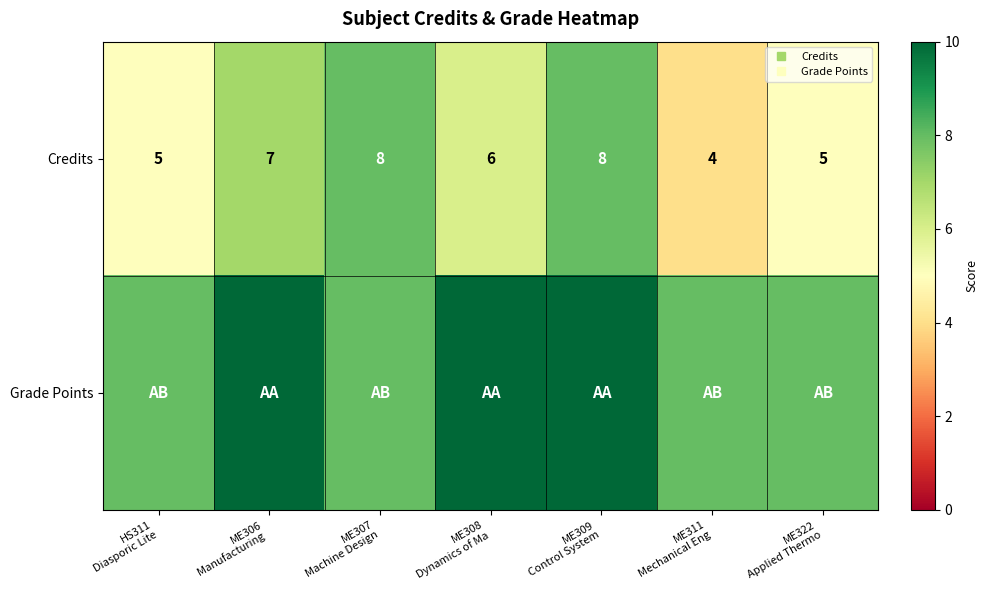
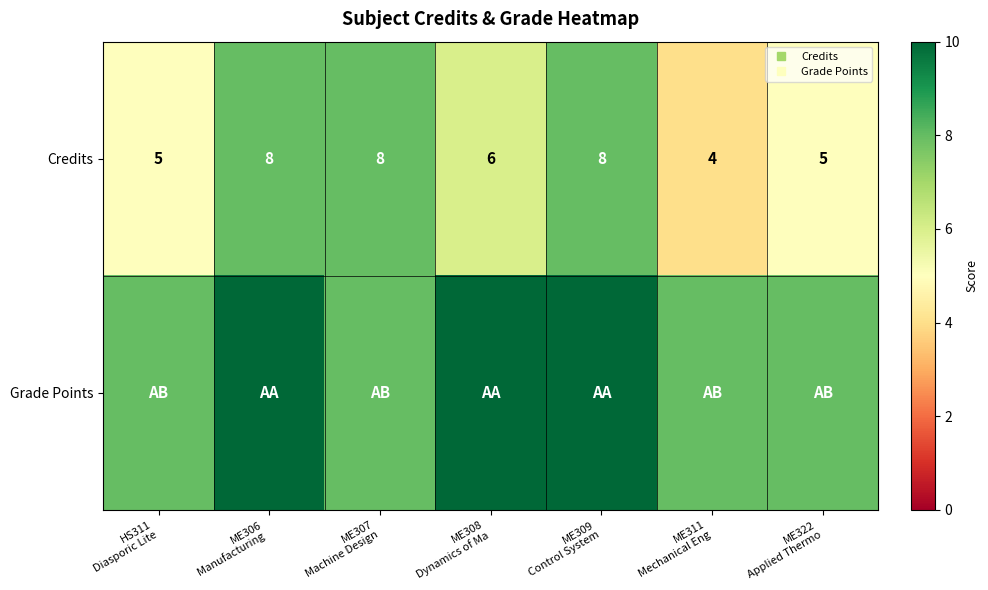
Credits, ME306 Manufacturing: 7 -> 8
